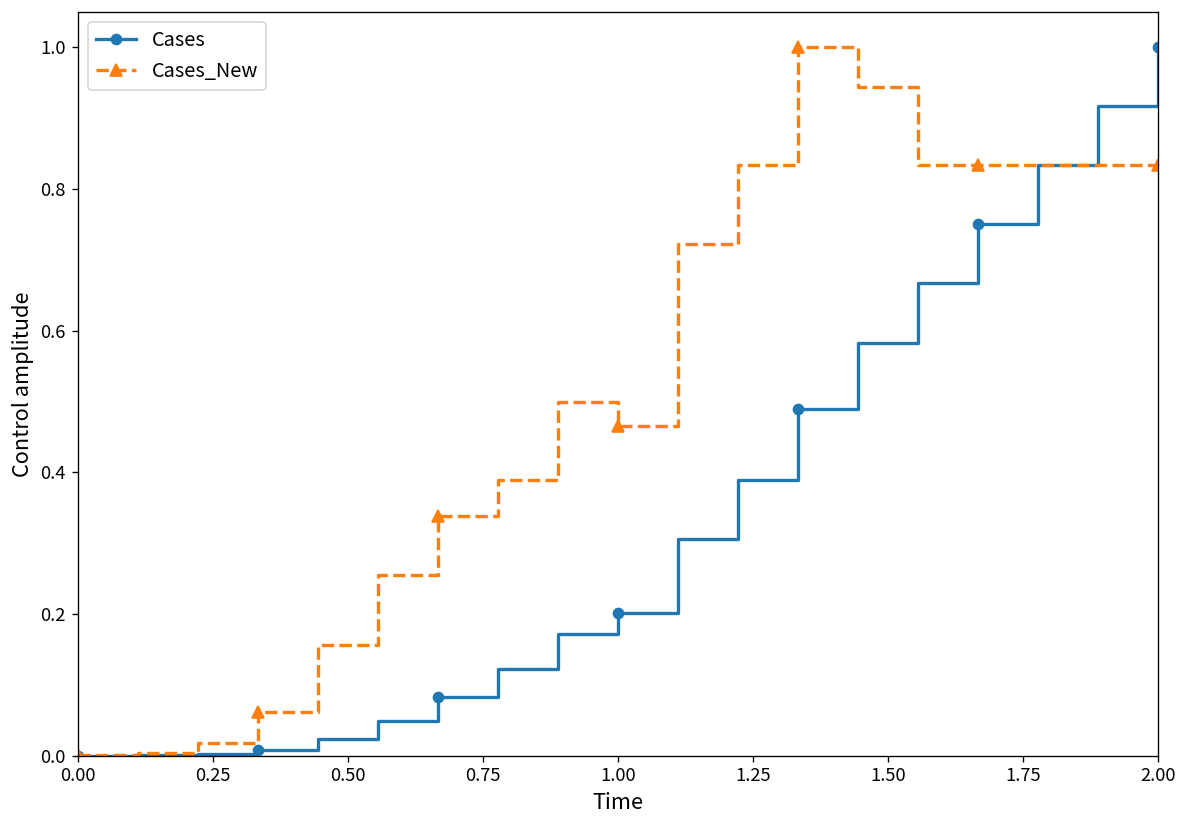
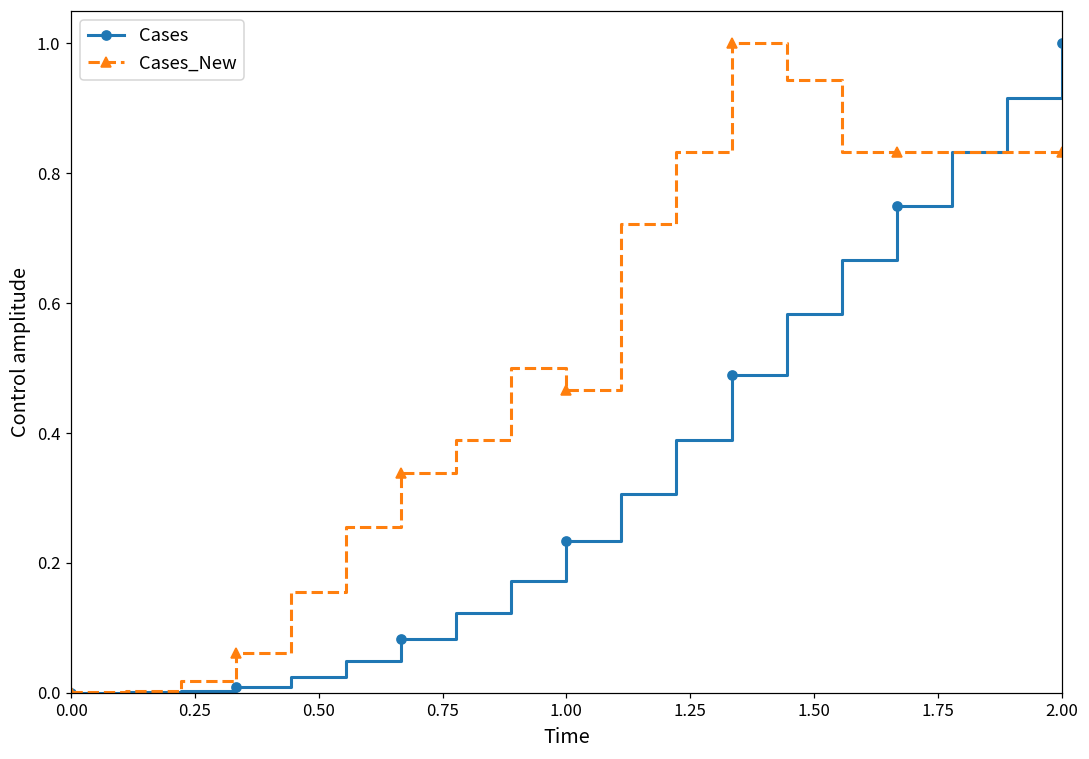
Cases, 1.00: 0.20 -> 0.23
